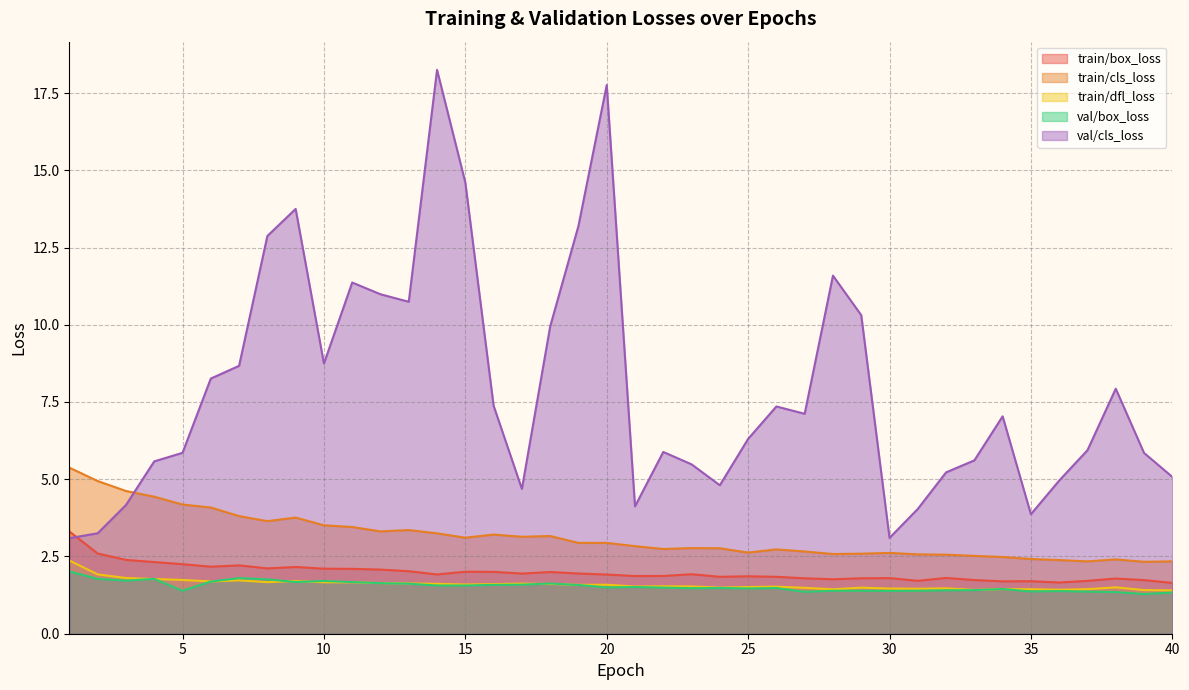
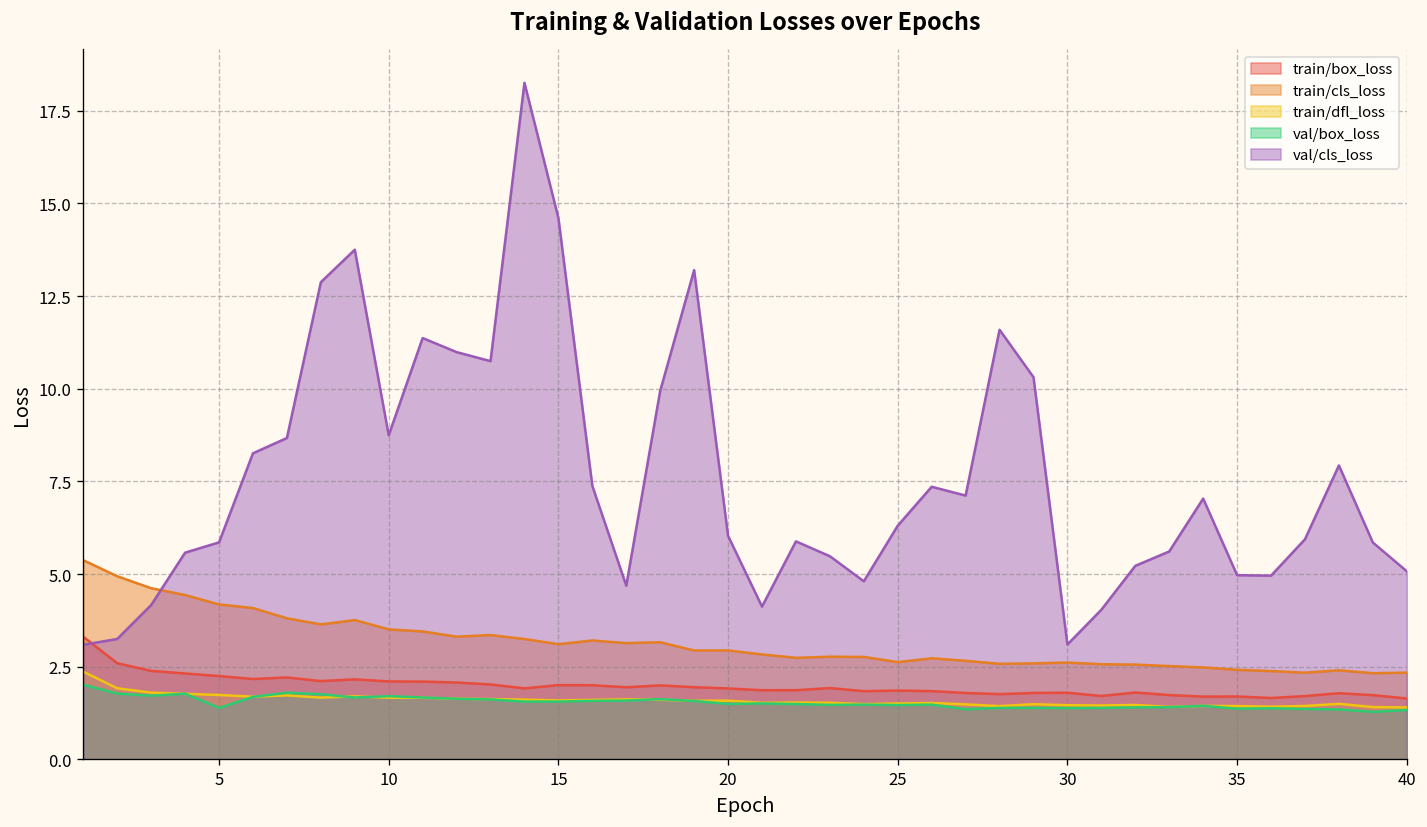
val/cls_loss, 20: 17.8 -> 6.0
val/cls_loss, 35: 3.9 -> 5.0
